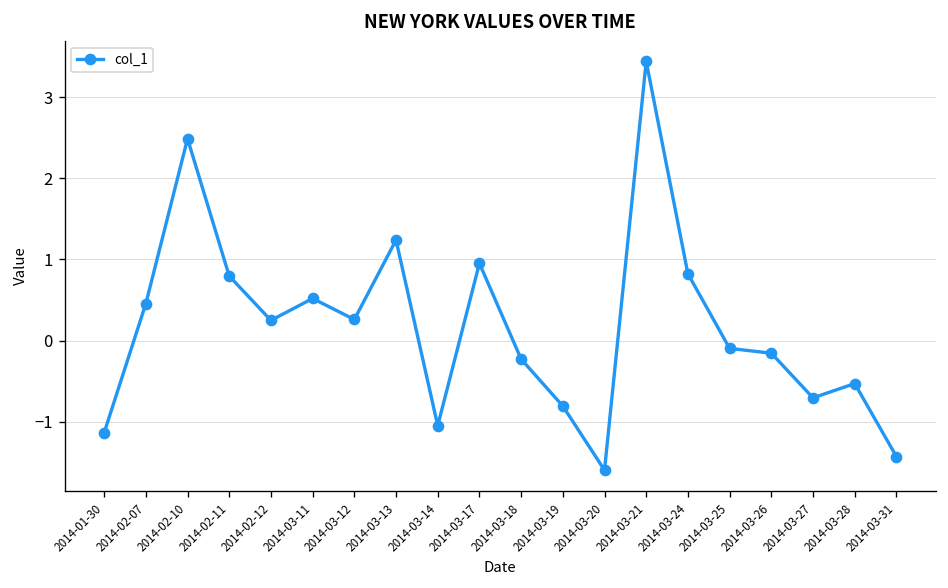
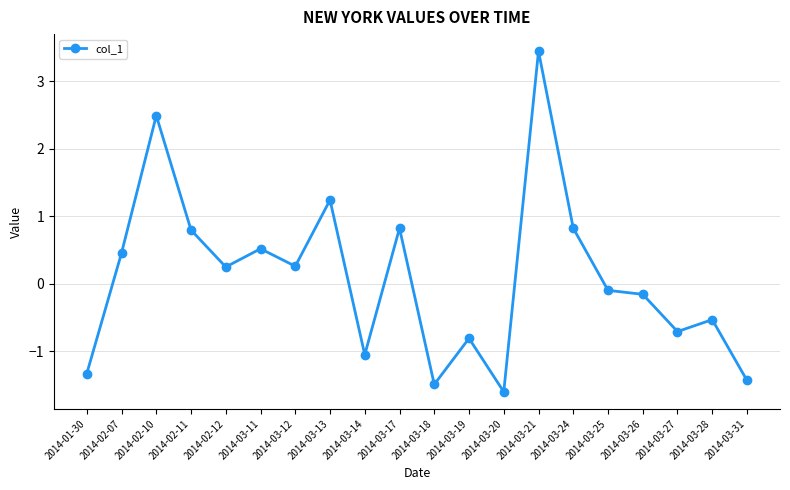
2014-01-30: -1.1 -> -1.3
2014-03-17: 1.0 -> 0.8
2014-03-18: -0.2 -> -1.5
